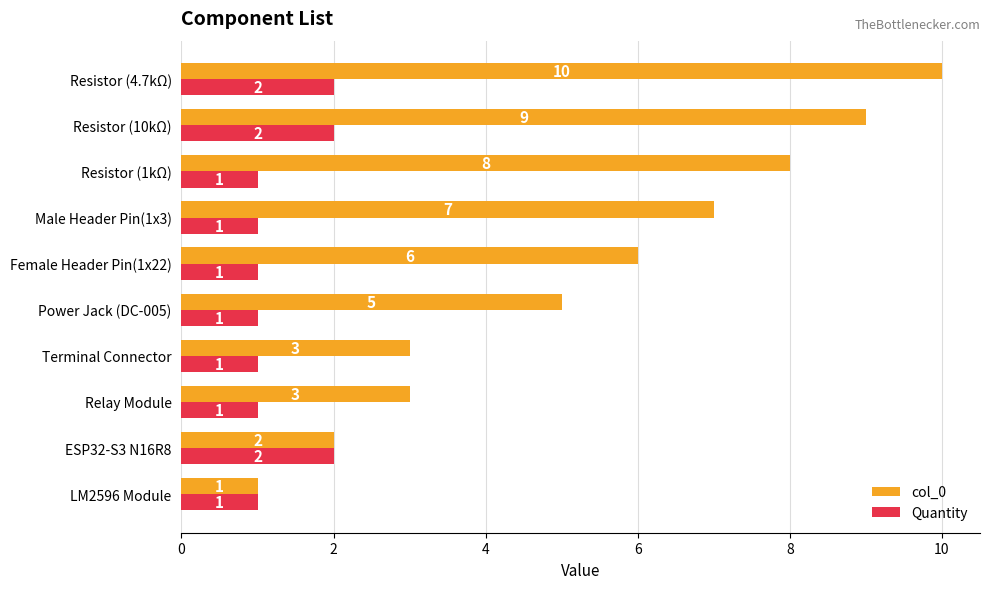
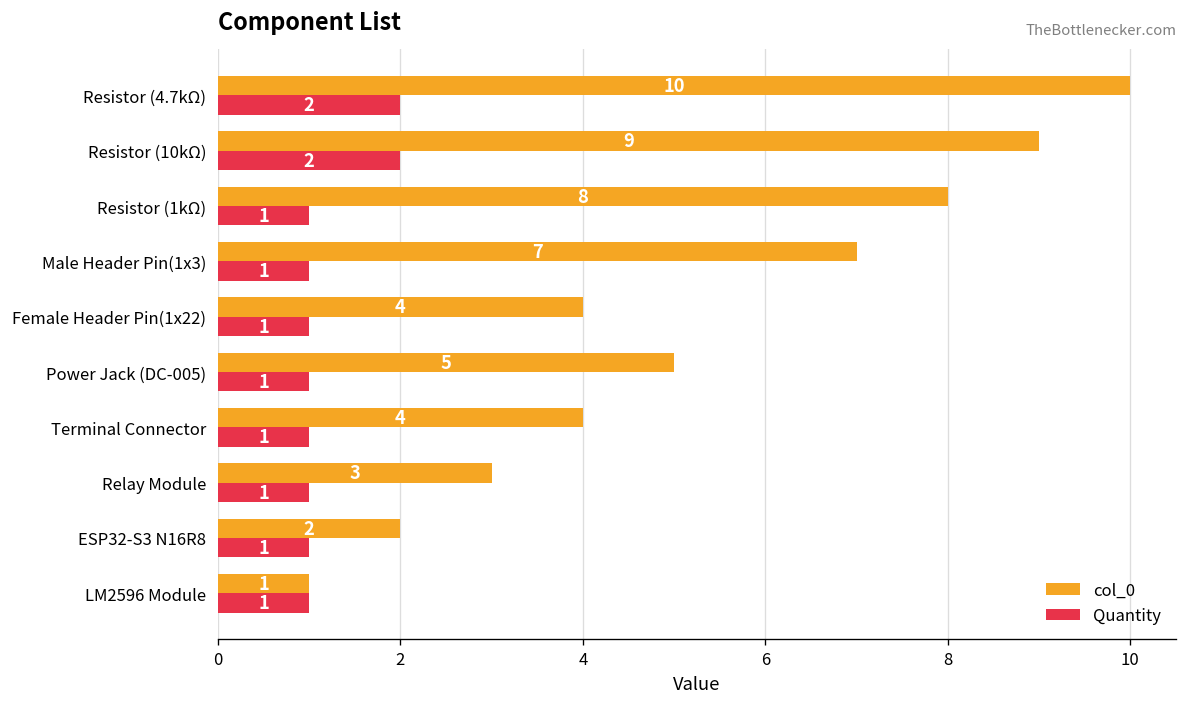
col_0, Female Header Pin(1x22): 6 -> 4
col_0, Terminal Connector: 3 -> 4
Quantity, ESP32-S3 N16R8: 2 -> 1
